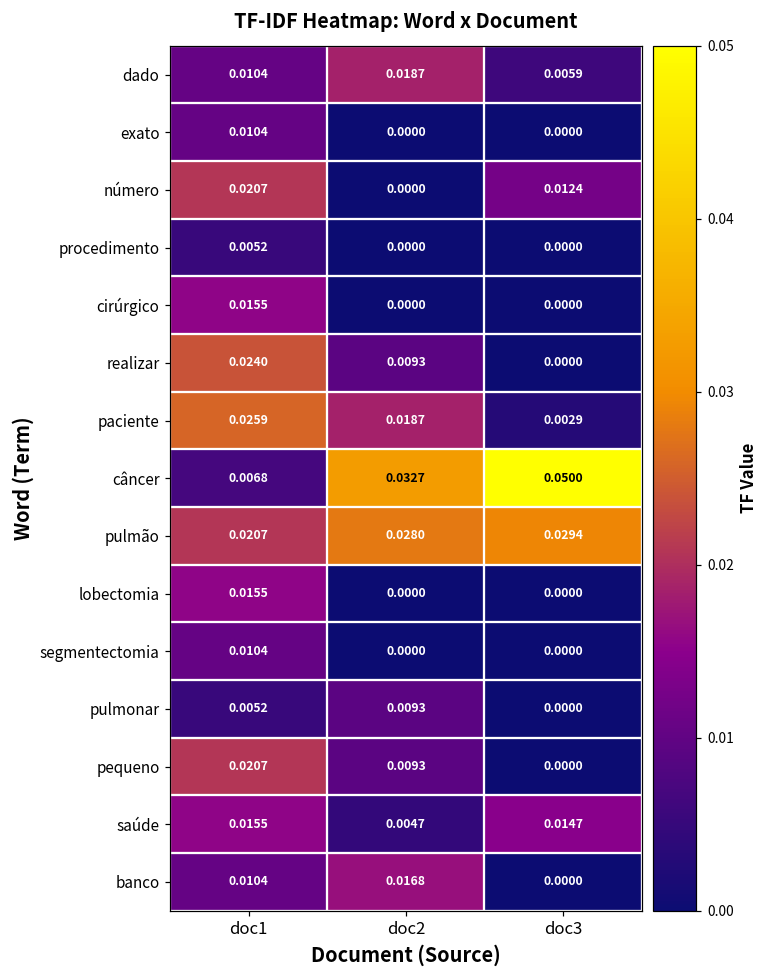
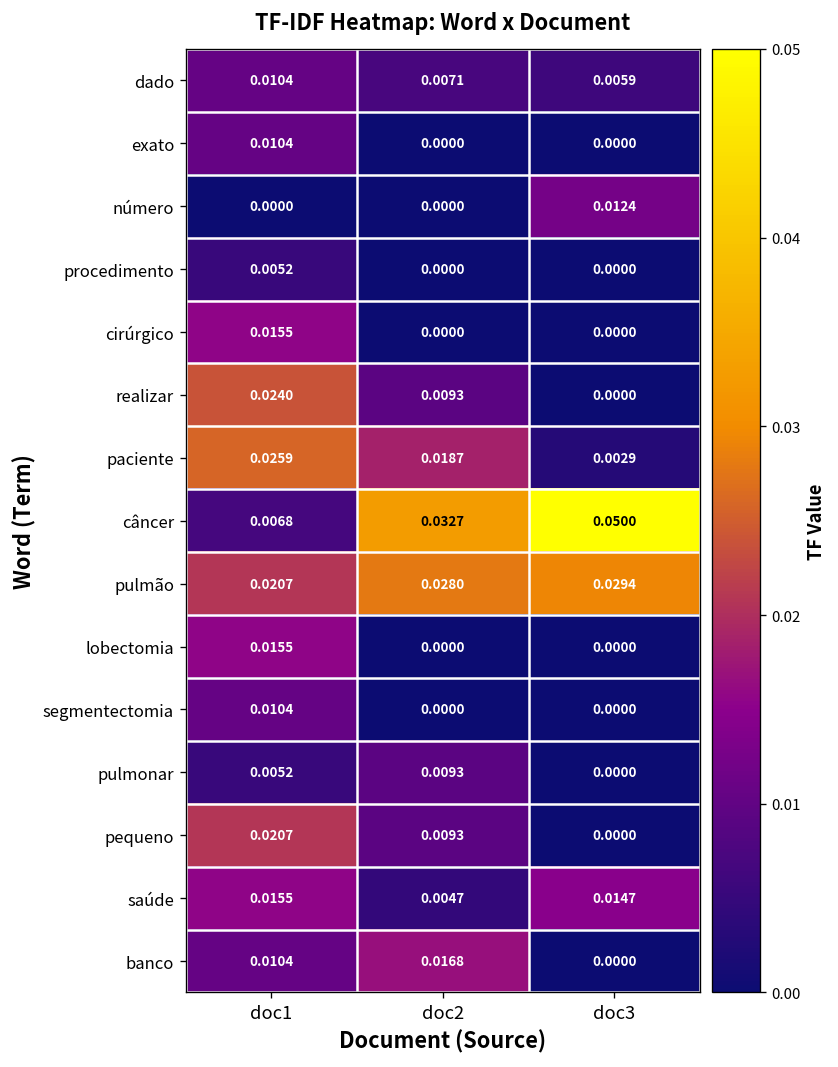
dado, doc2: 0.0187 -> 0.0071
número, doc1: 0.0207 -> 0.0000
